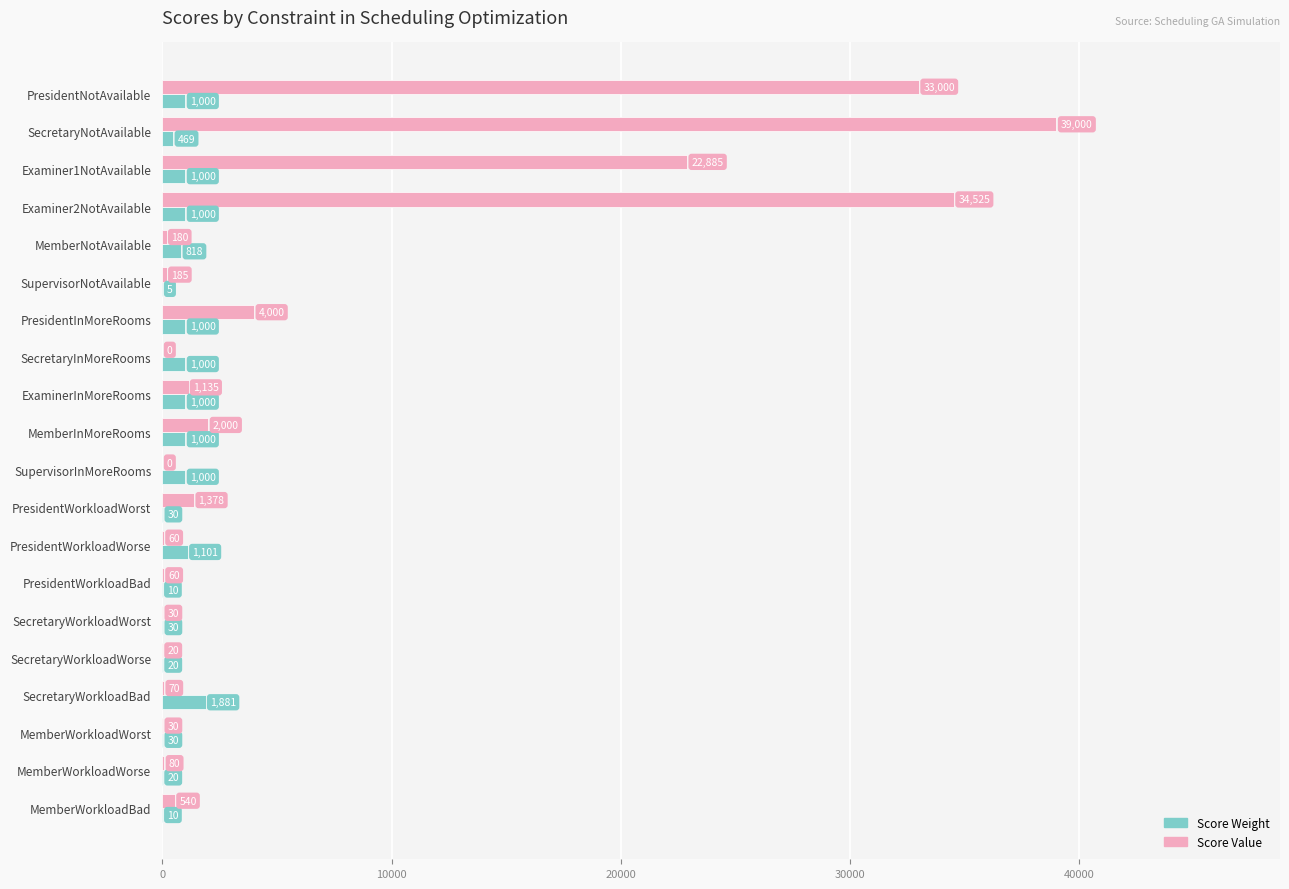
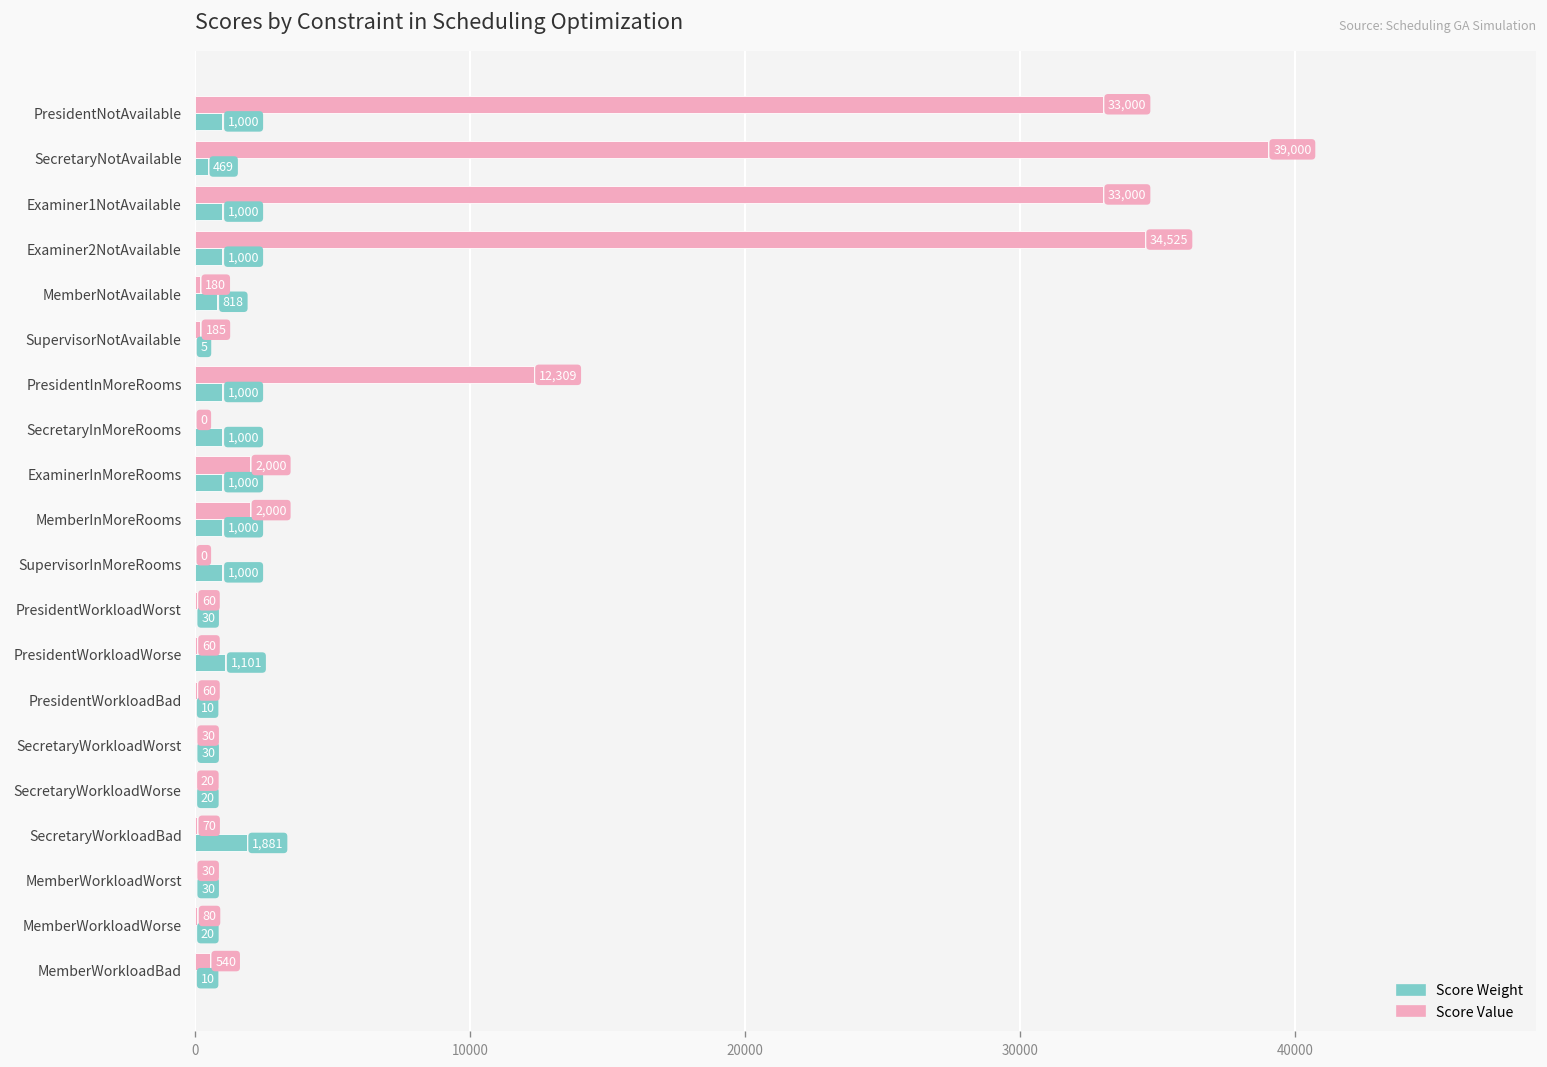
Score Value, Examiner1NotAvailable: 22,885 -> 33,000
Score Value, PresidentInMoreRooms: 4,000 -> 12,309
Score Value, ExaminerInMoreRooms: 1,135 -> 2,000
Score Value, PresidentWorkloadWorst: 1,378 -> 60
